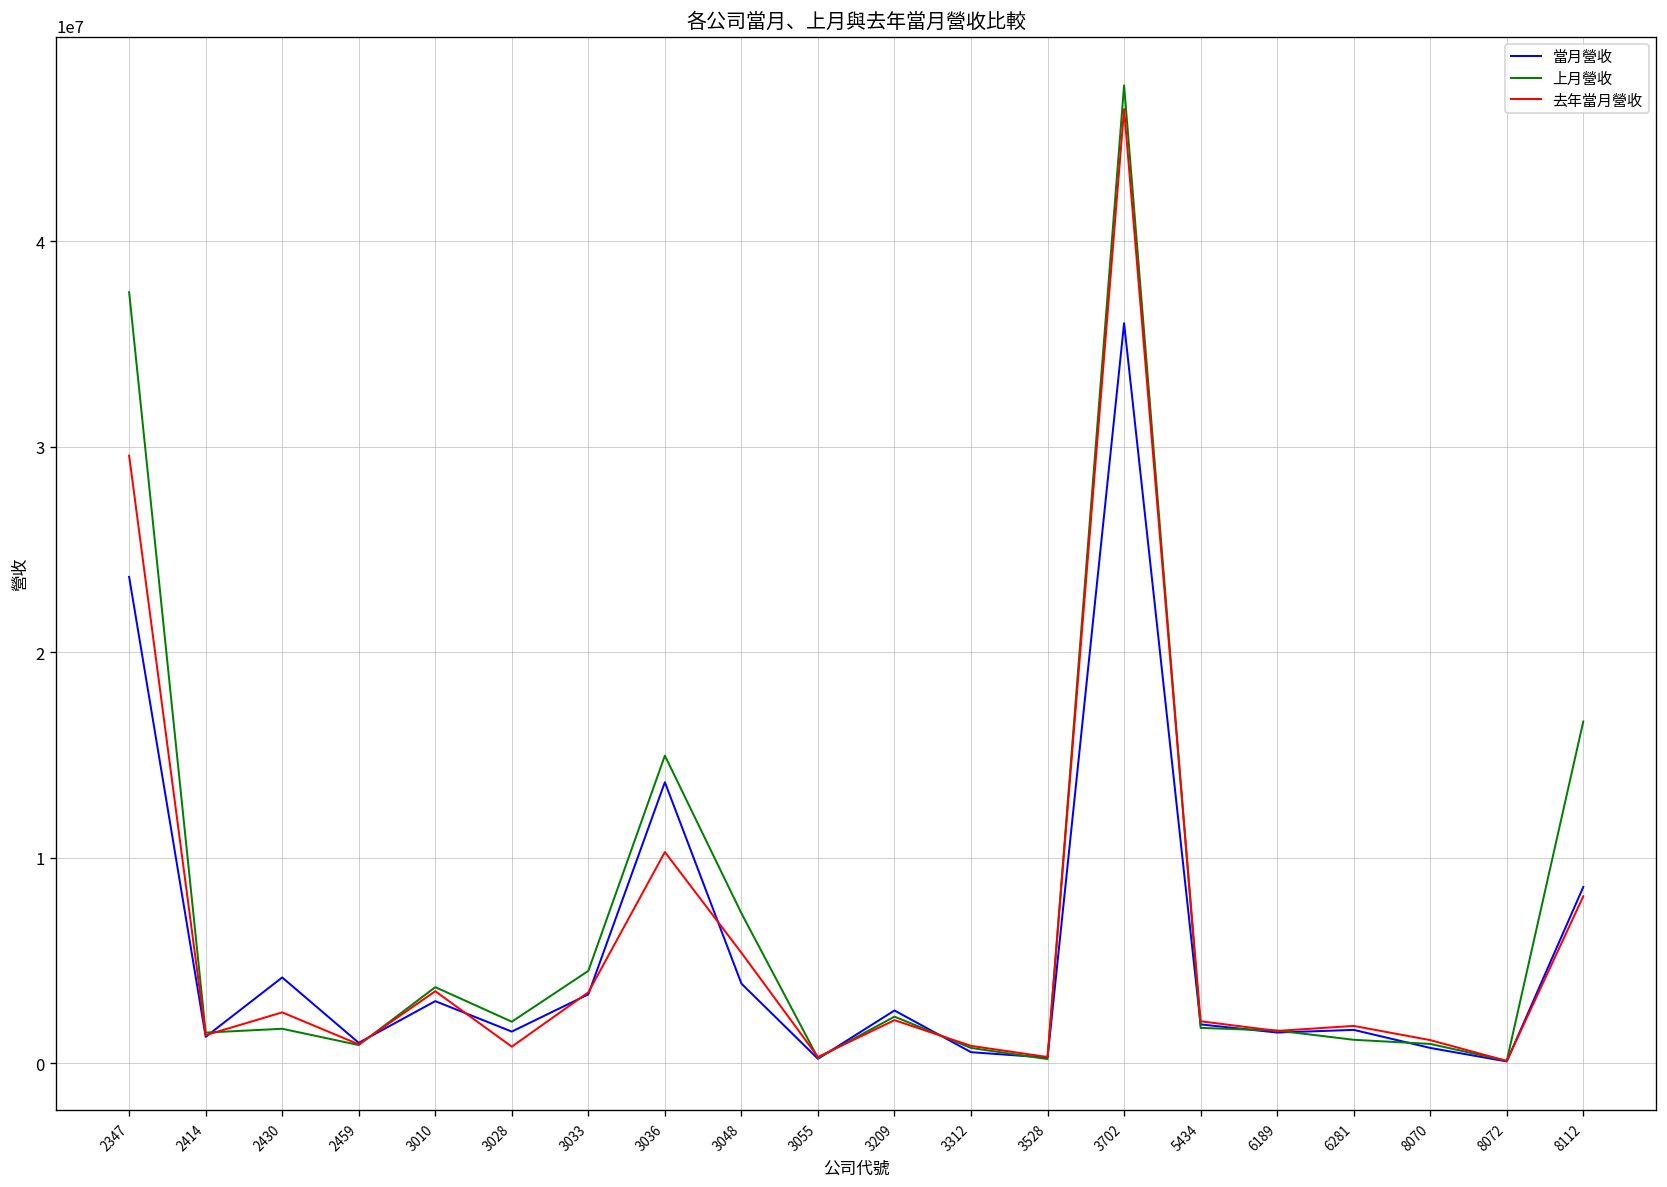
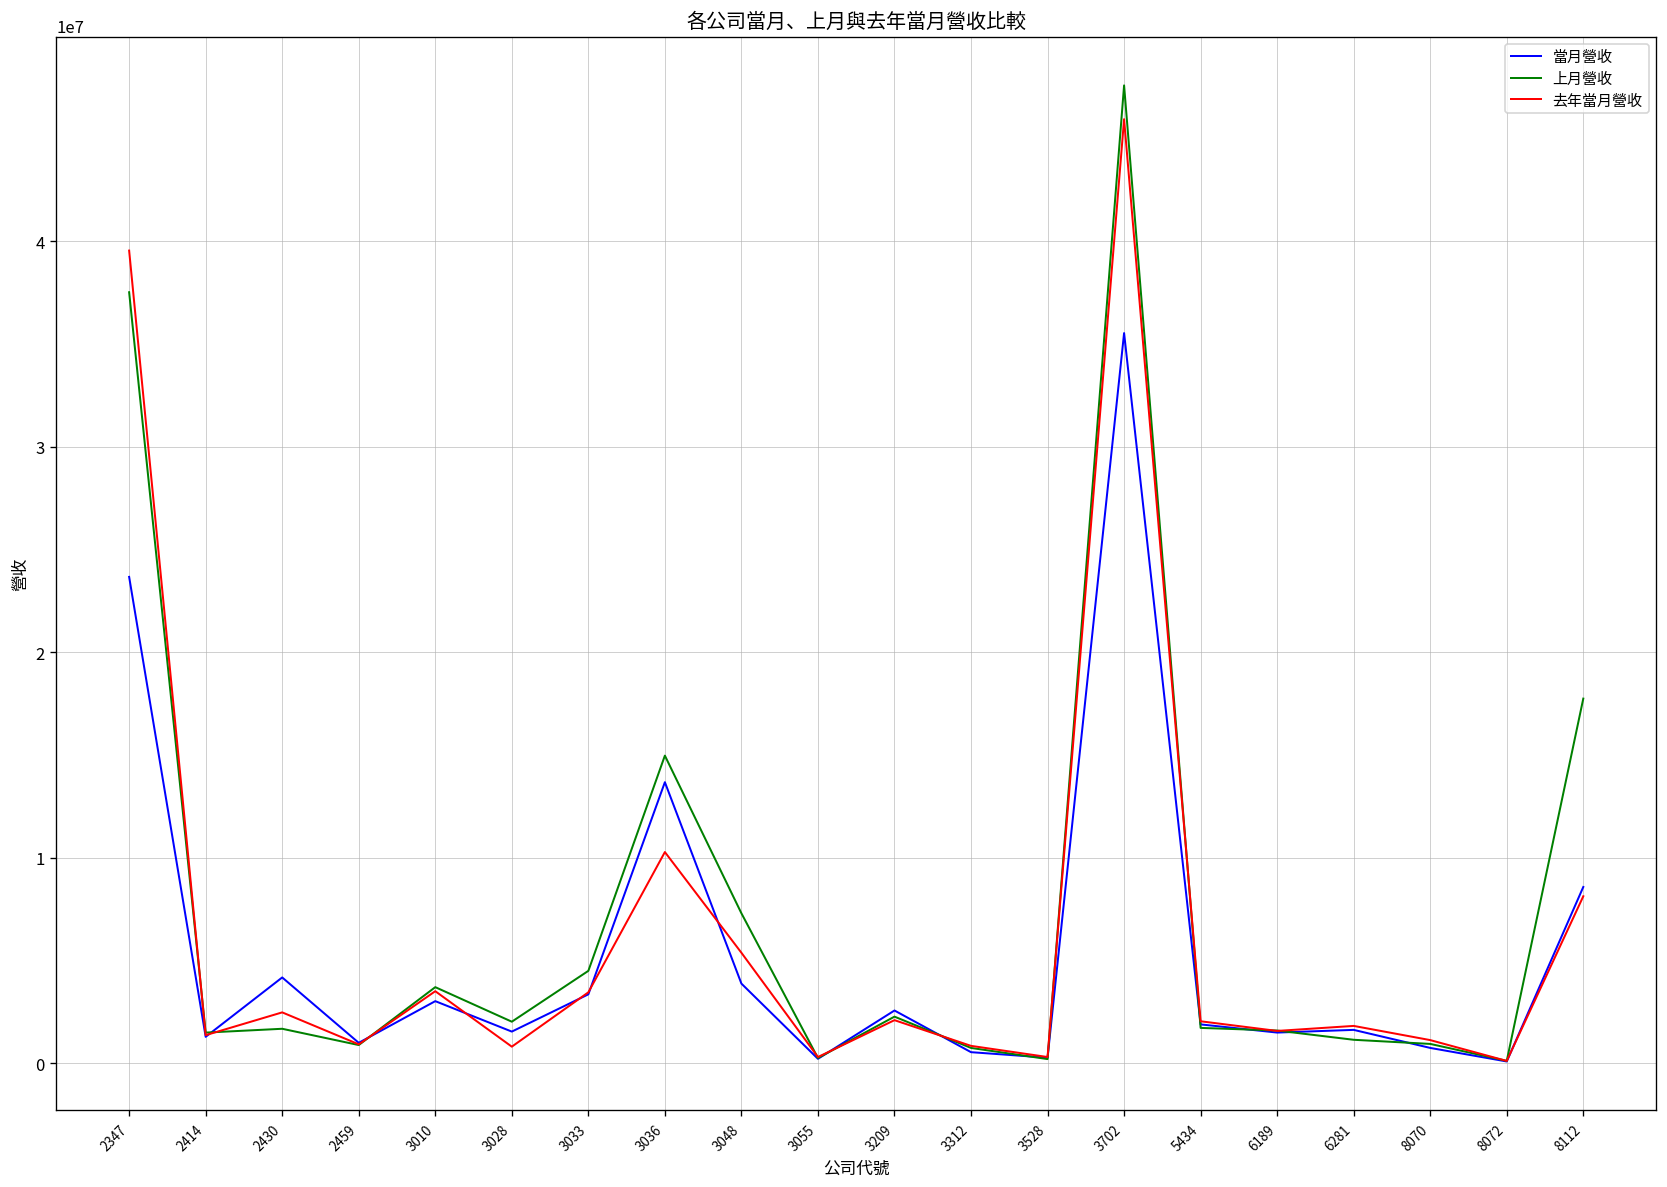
去年當月營收, 2347: 29600000 -> 39600000
當月營收, 3702: 36000000 -> 35500000
去年當月營收, 3702: 46400000 -> 45900000
上月營收, 8112: 16600000 -> 17800000
